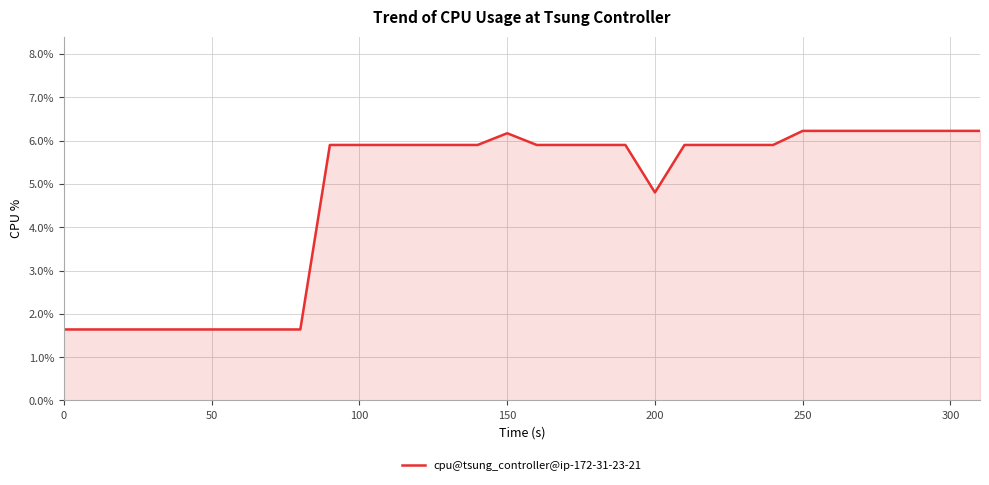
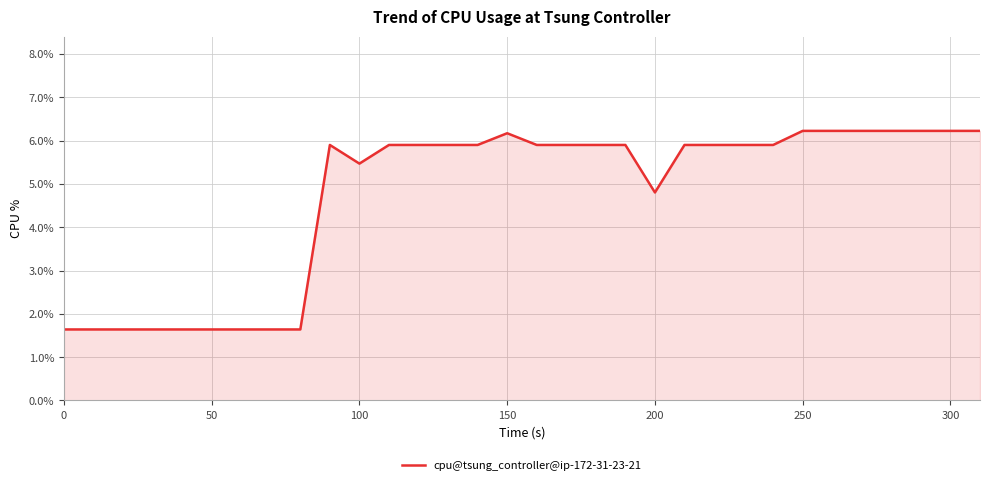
100: 5.9% -> 5.5%
